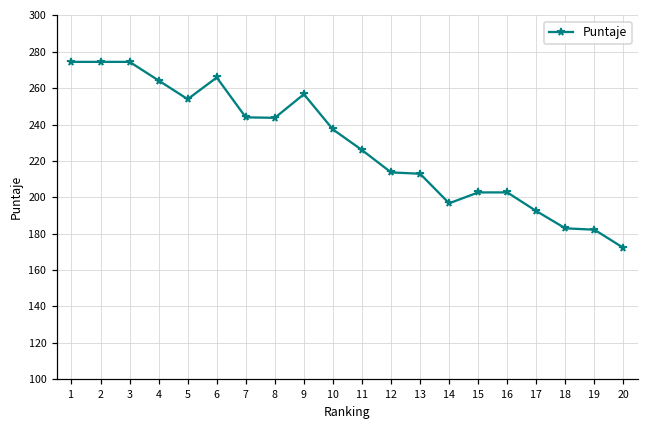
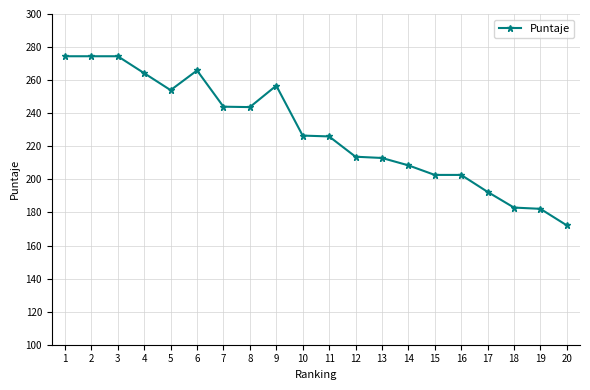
10: 237 -> 226
14: 197 -> 208
